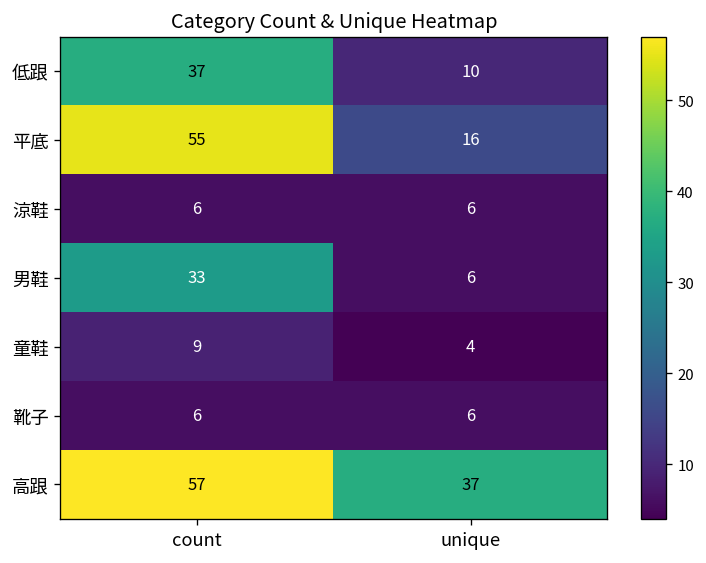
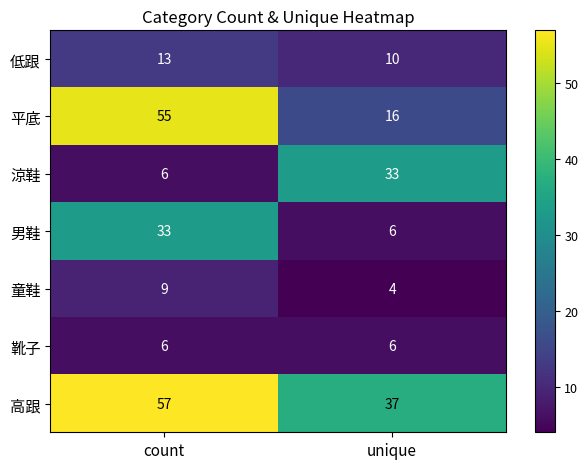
低跟, count: 37 -> 13
涼鞋, unique: 6 -> 33
